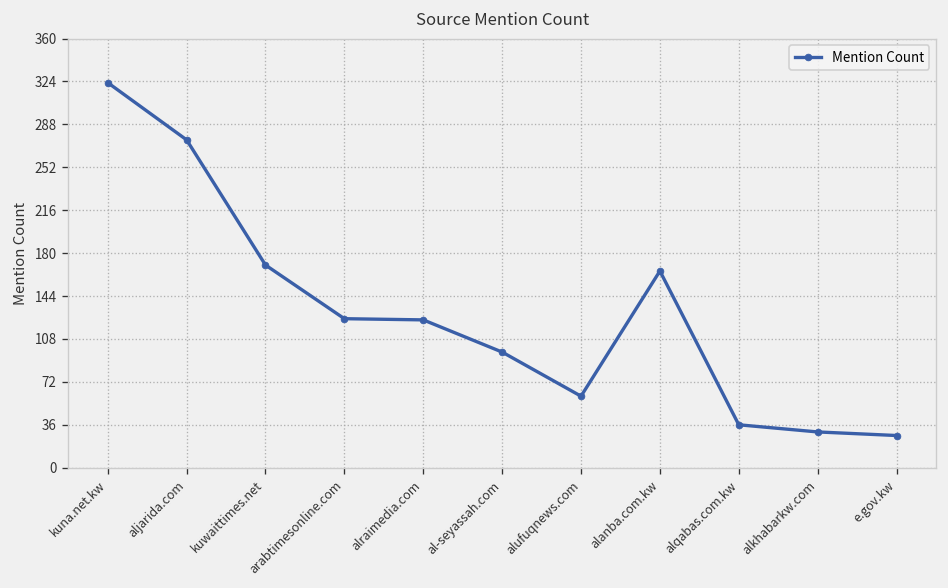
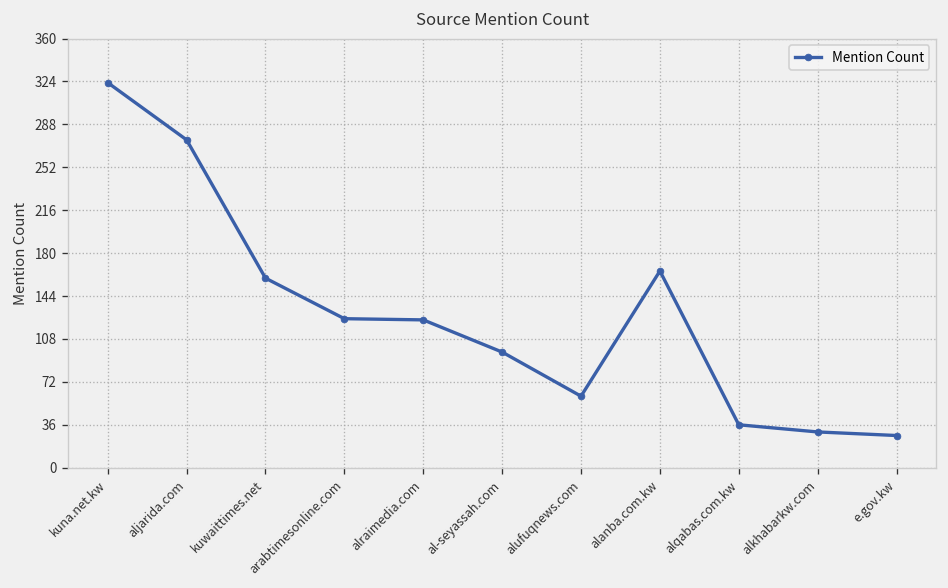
kuwaittimes.net: 170 -> 160
